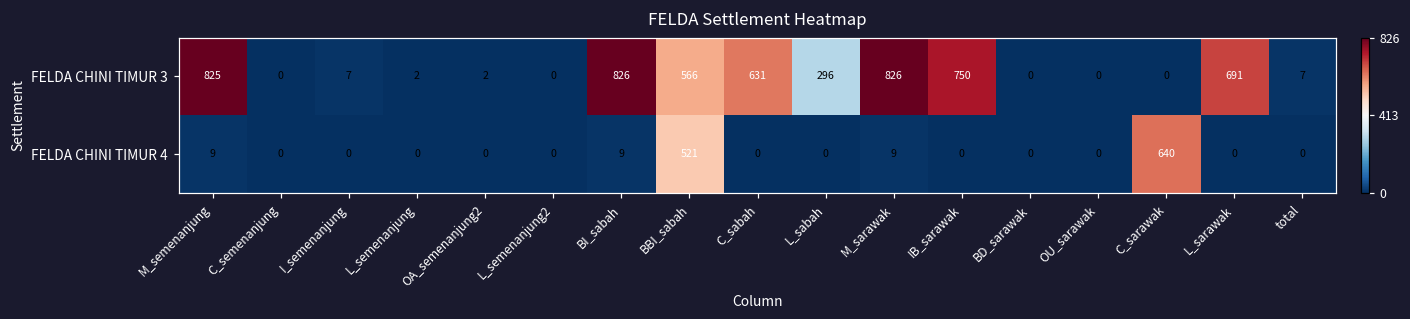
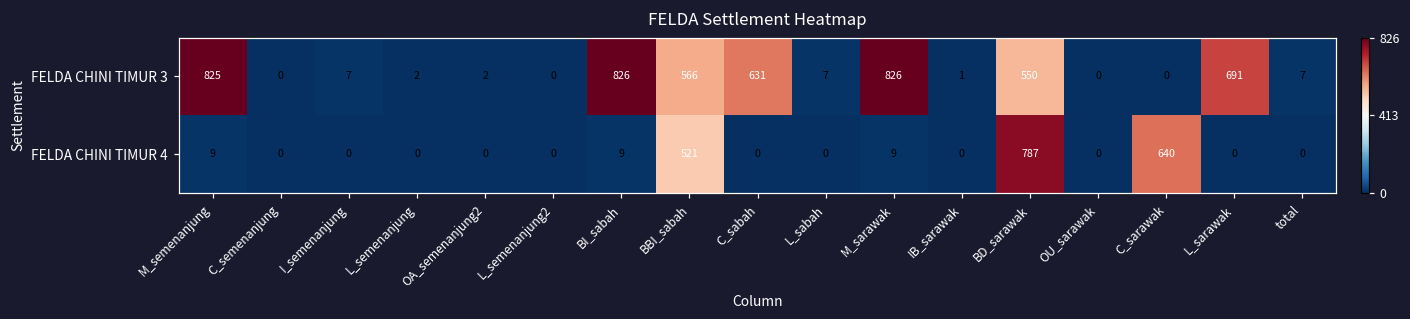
FELDA CHINI TIMUR 3, L_sabah: 296 -> 7
FELDA CHINI TIMUR 3, IB_sarawak: 750 -> 1
FELDA CHINI TIMUR 3, BD_sarawak: 0 -> 550
FELDA CHINI TIMUR 4, BD_sarawak: 0 -> 787
